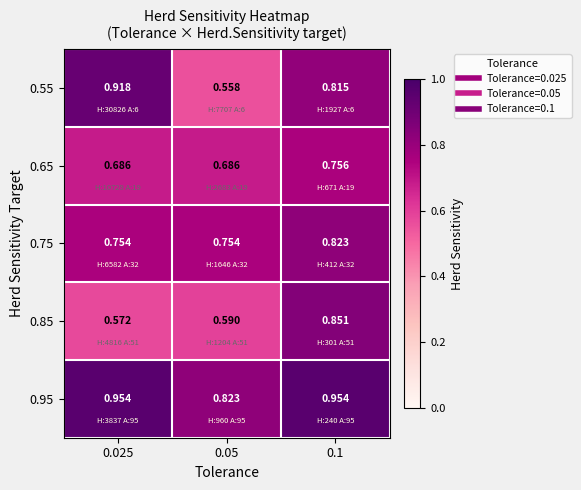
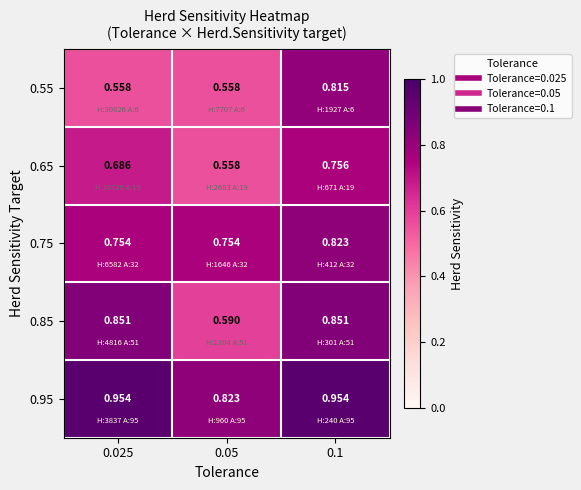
0.55, 0.025: 0.918 -> 0.558
0.65, 0.05: 0.686 -> 0.558
0.85, 0.025: 0.572 -> 0.851
